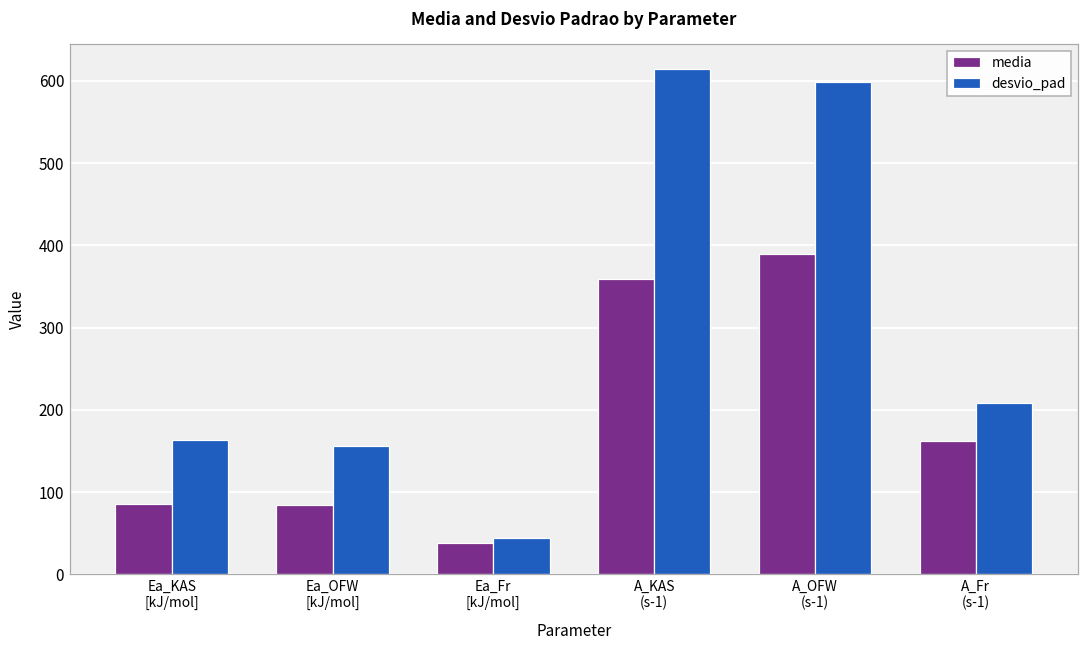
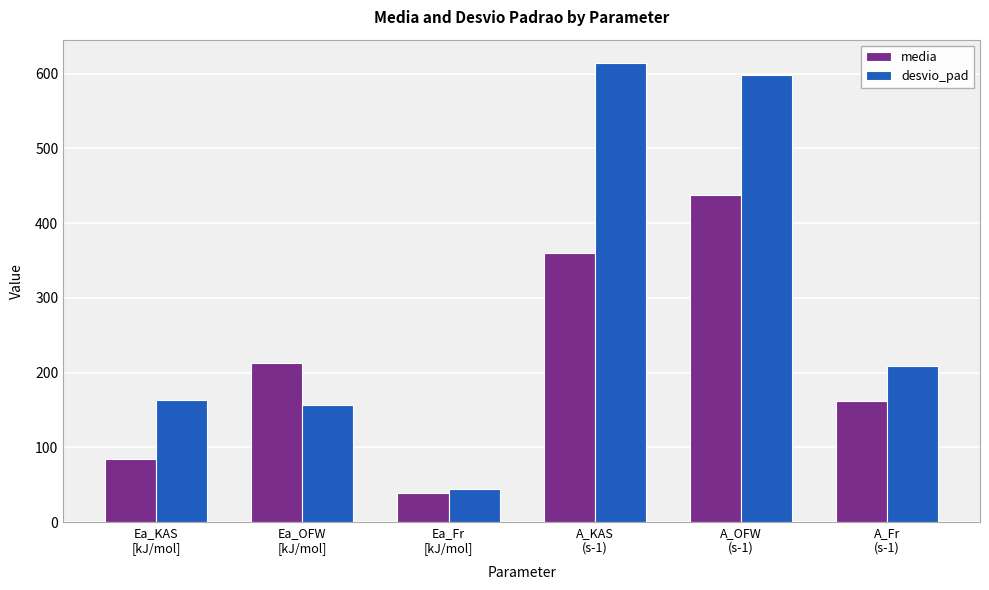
media, Ea_OFW [kJ/mol]: 80 -> 210
media, A_OFW (s-1): 390 -> 440
